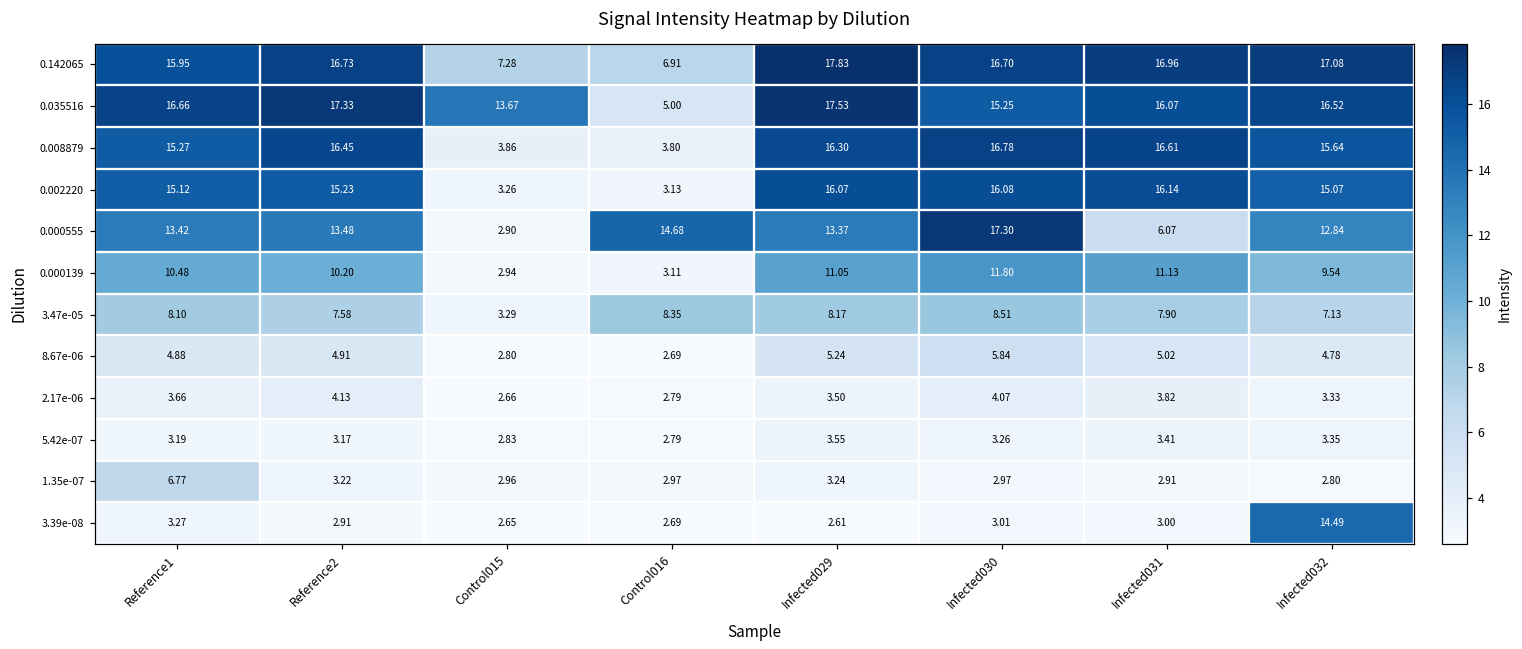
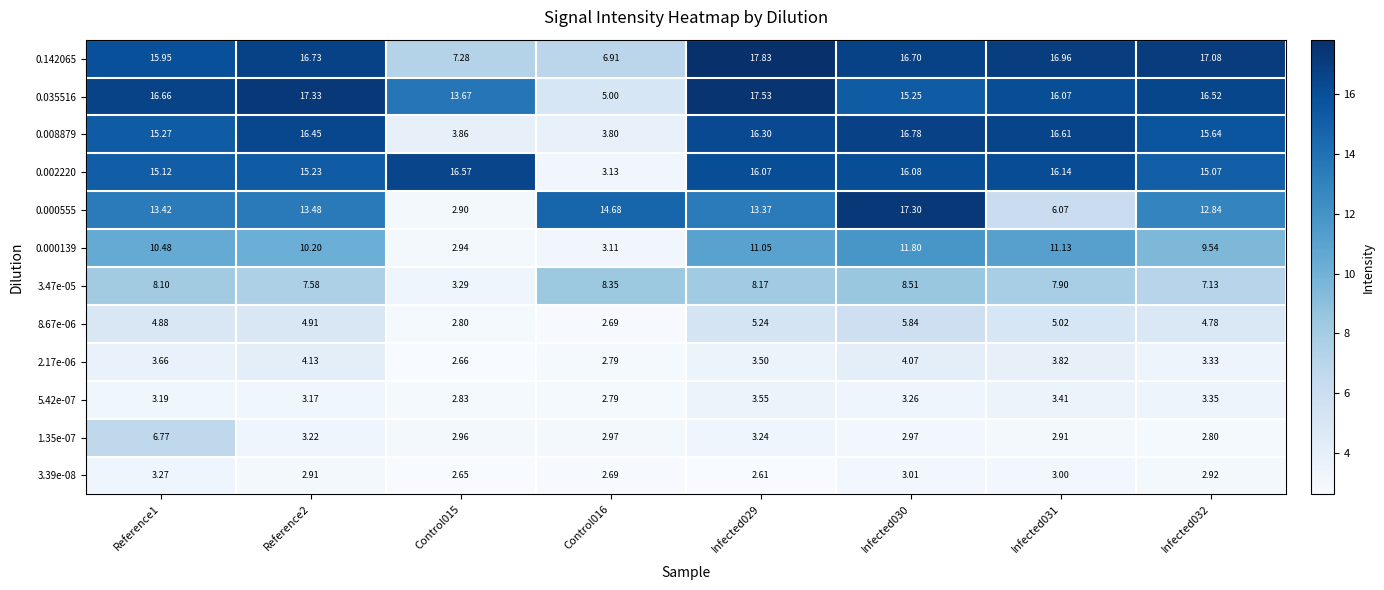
0.002220, Control015: 3.26 -> 16.57
3.39e-08, Infected032: 14.49 -> 2.92
